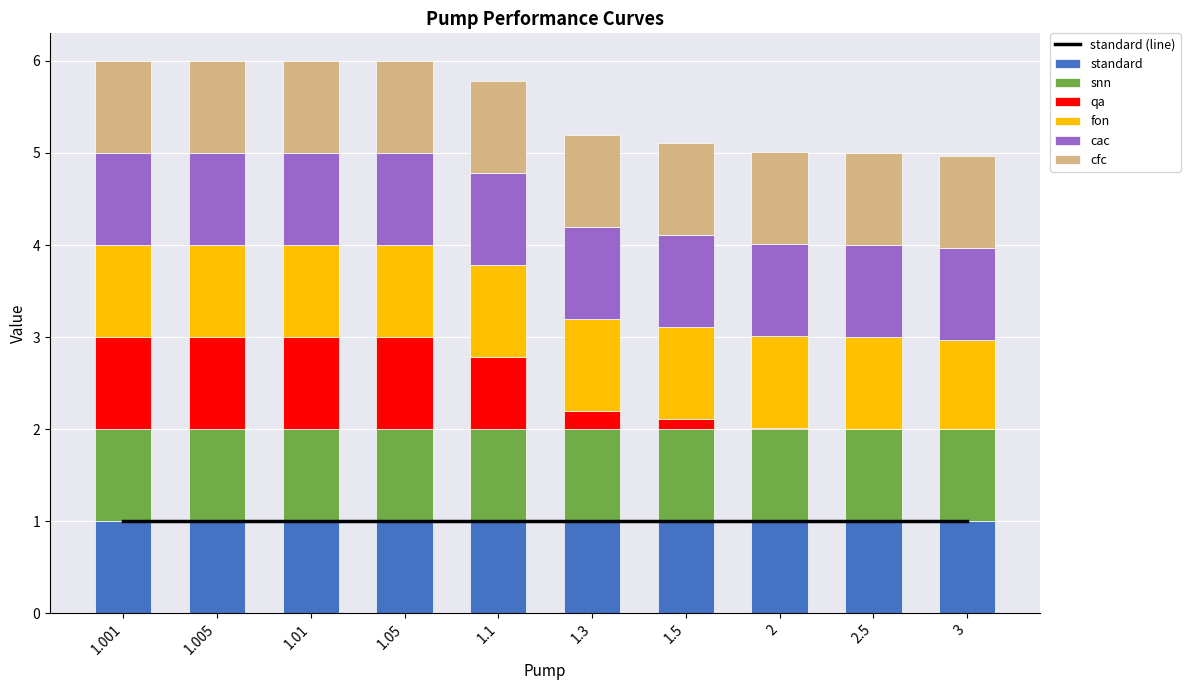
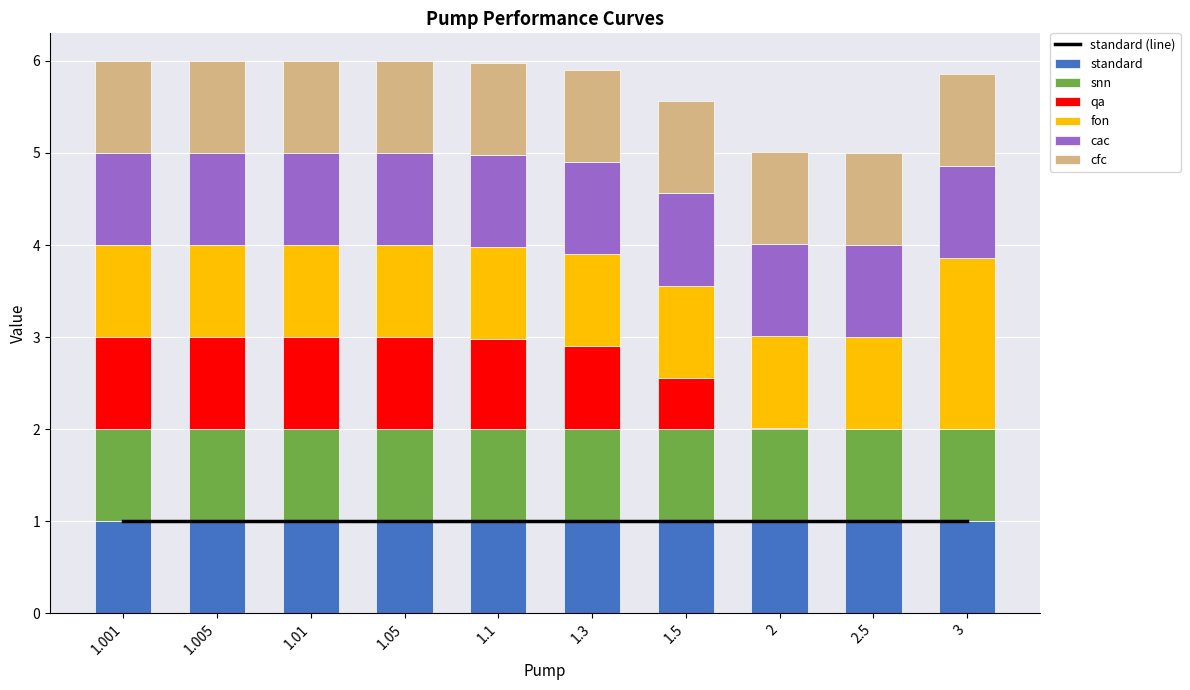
qa, 1.1: 0.8 -> 1.0
qa, 1.3: 0.2 -> 0.9
qa, 1.5: 0.1 -> 0.6
fon, 3: 1.0 -> 1.9
